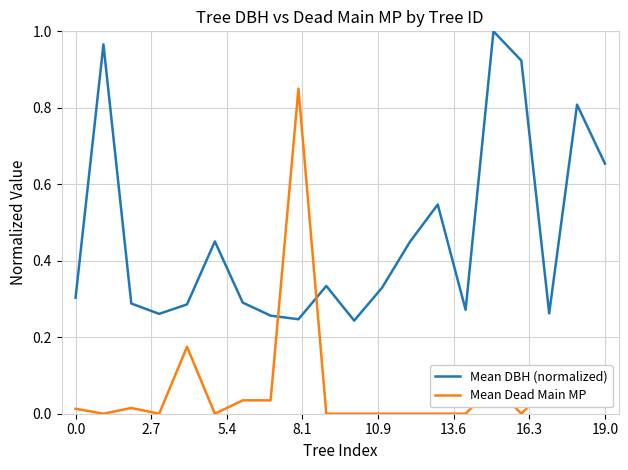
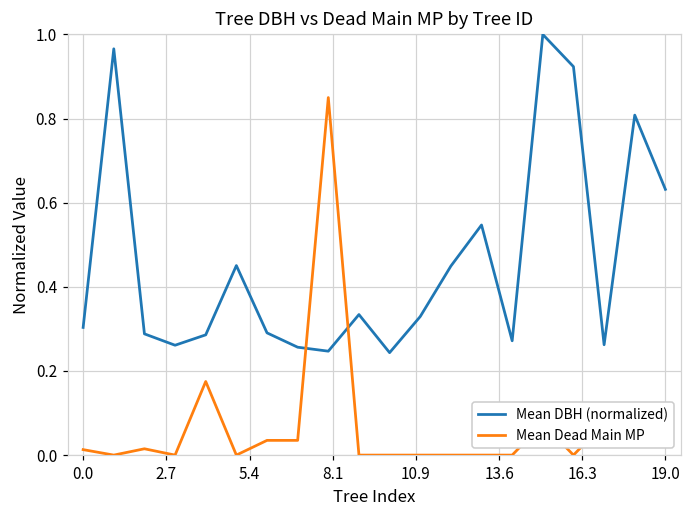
Mean DBH (normalized), 19.0: 0.65 -> 0.63
